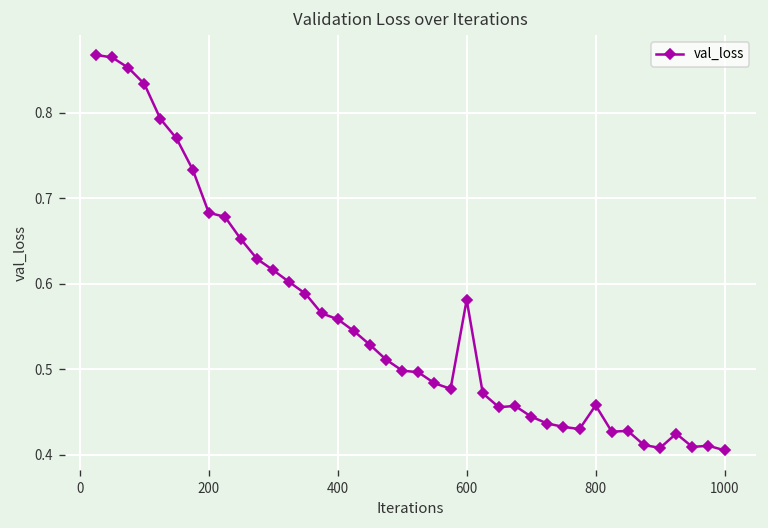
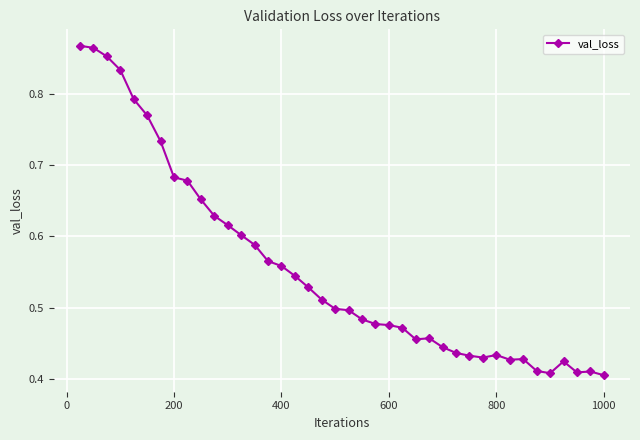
600: 0.58 -> 0.48
800: 0.46 -> 0.43
